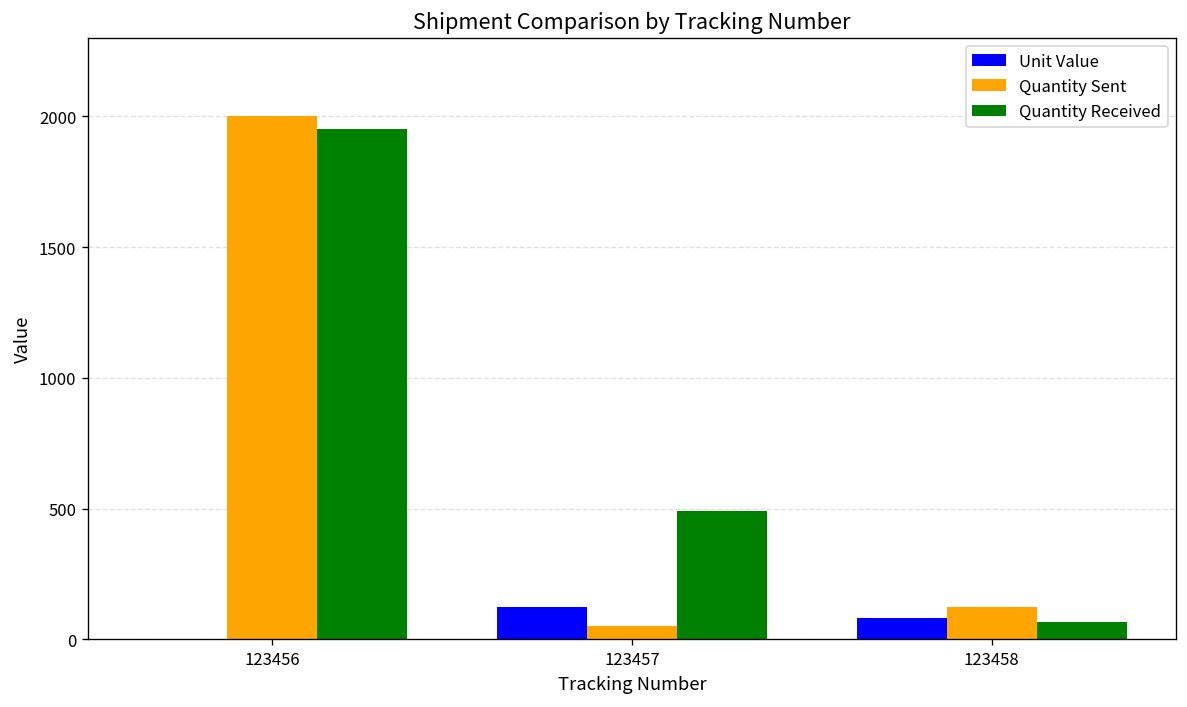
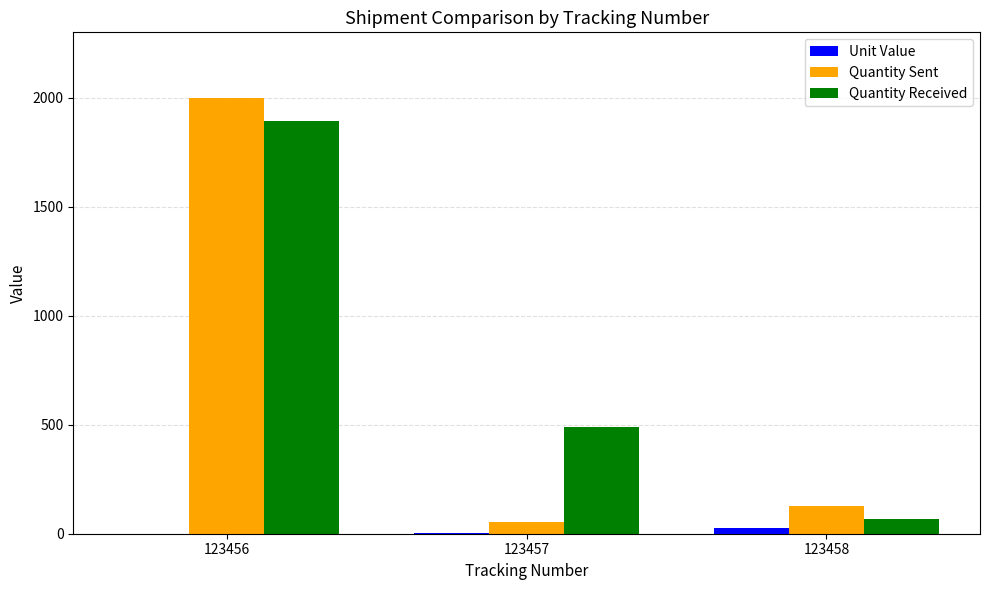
Quantity Received, 123456: 1950 -> 1900
Unit Value, 123457: 120 -> 0
Unit Value, 123458: 80 -> 30
